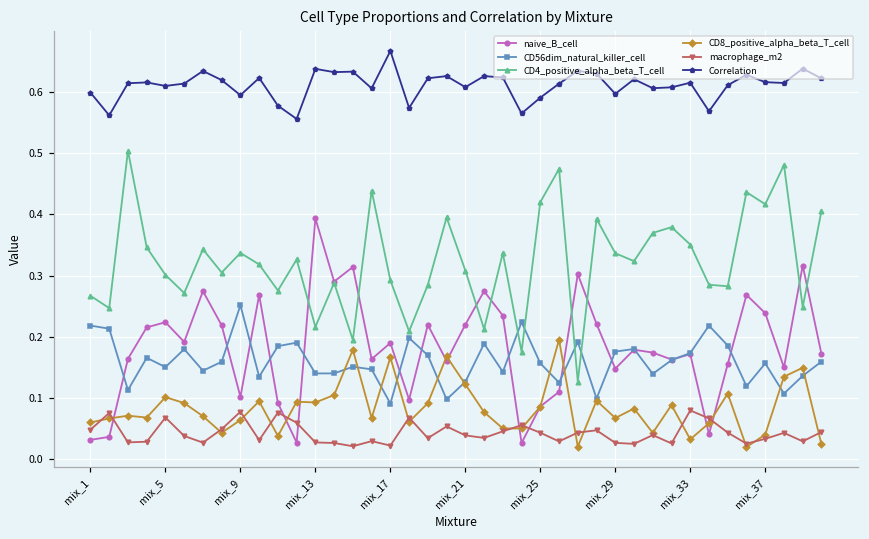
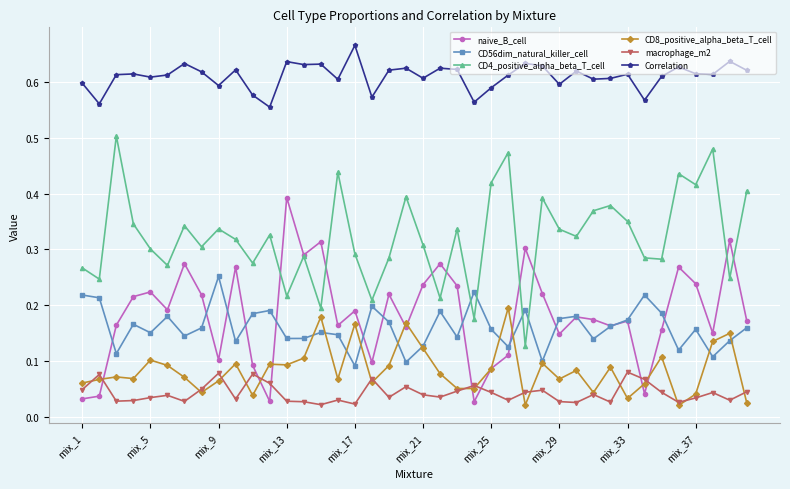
macrophage_m2, mix_5: 0.07 -> 0.03
naive_B_cell, mix_21: 0.22 -> 0.24
